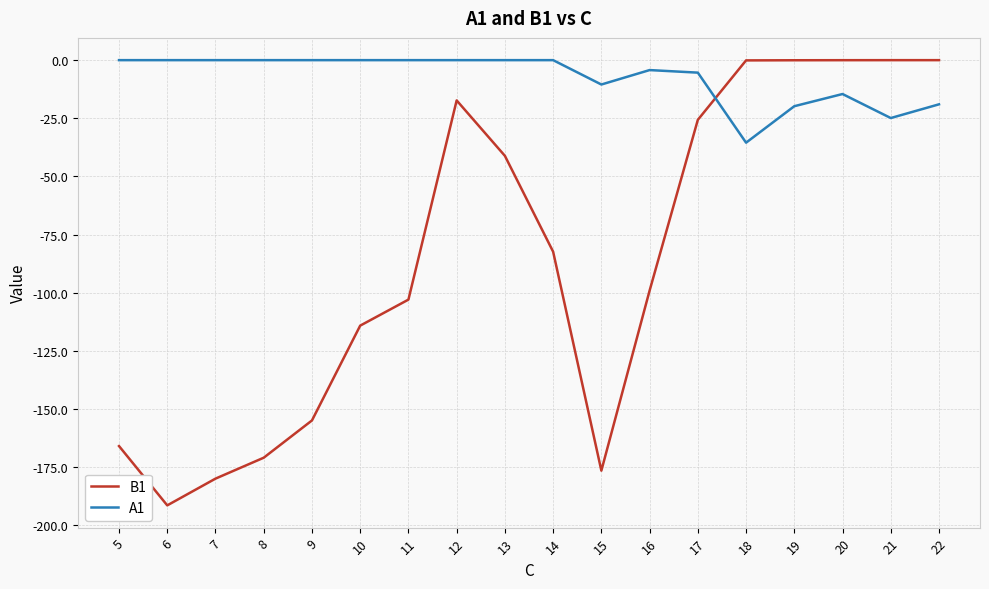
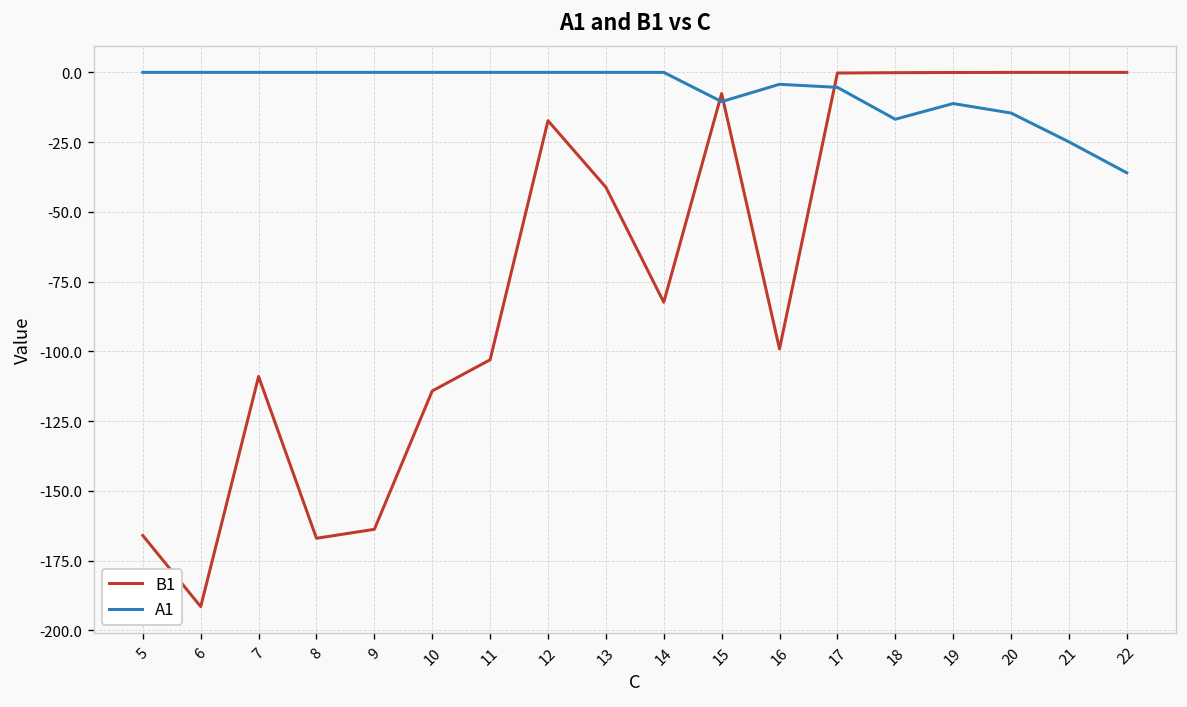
B1, 7: -180 -> -109
B1, 8: -171 -> -167
B1, 9: -155 -> -164
B1, 15: -177 -> -8
B1, 17: -26 -> 0
A1, 18: -36 -> -17
A1, 19: -20 -> -11
A1, 22: -19 -> -36
